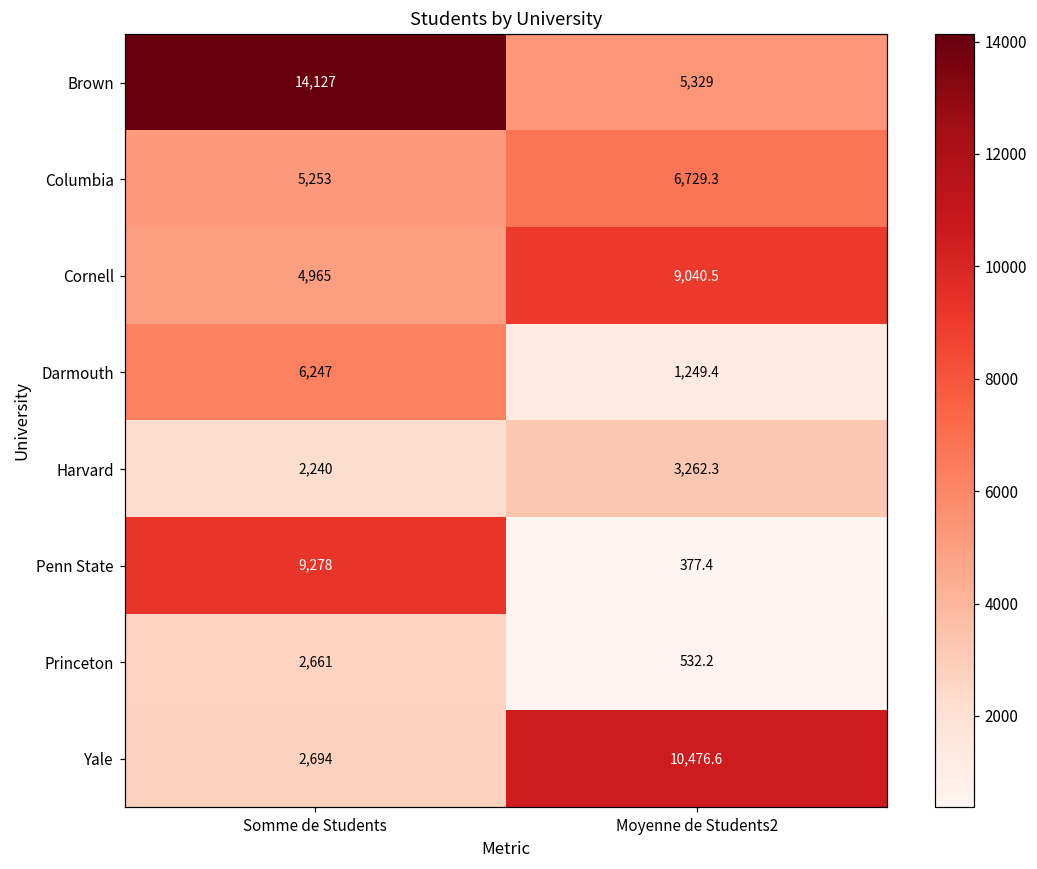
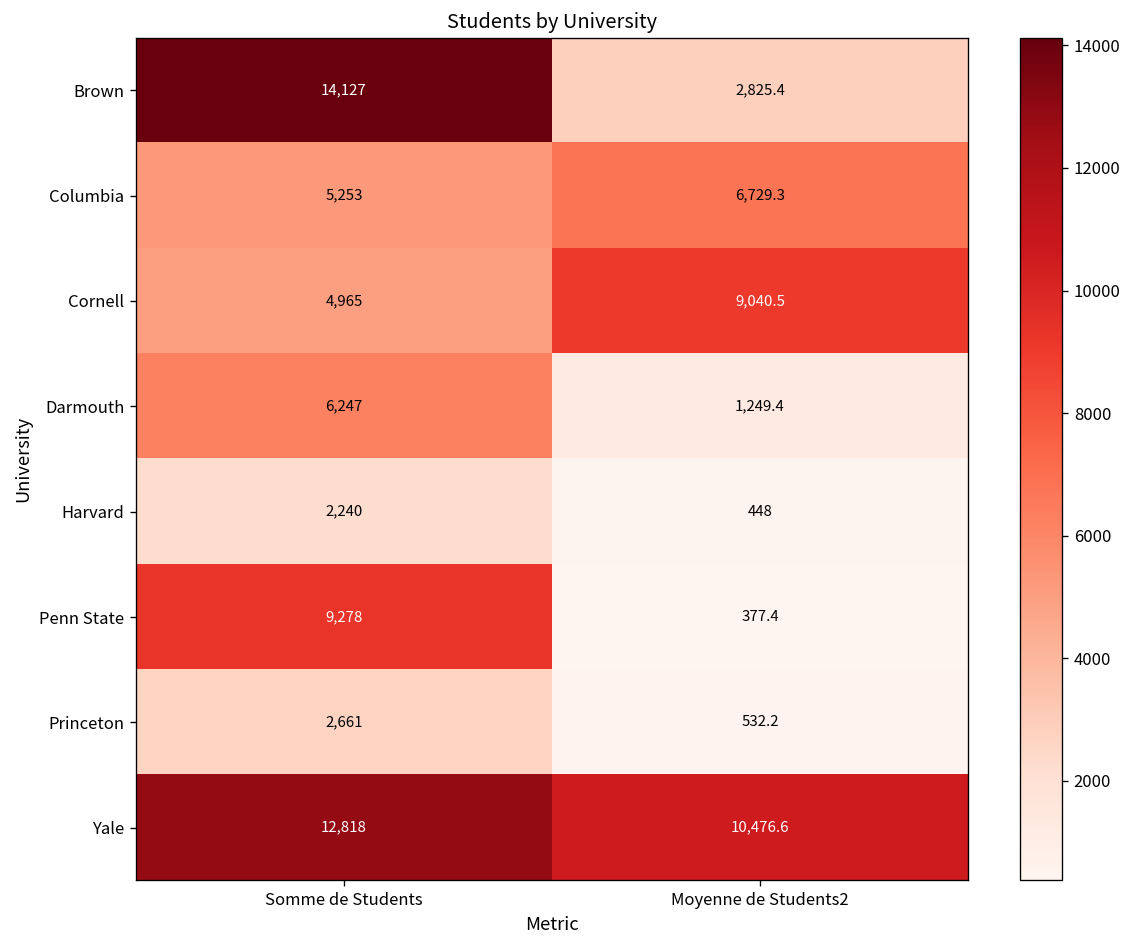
Brown, Moyenne de Students2: 5,329 -> 2,825.4
Harvard, Moyenne de Students2: 3,262.3 -> 448
Yale, Somme de Students: 2,694 -> 12,818
